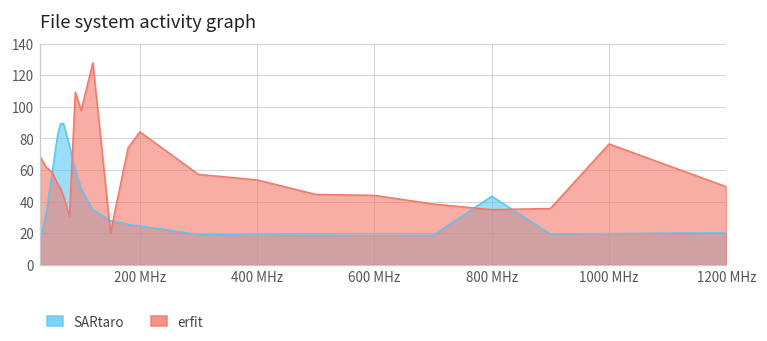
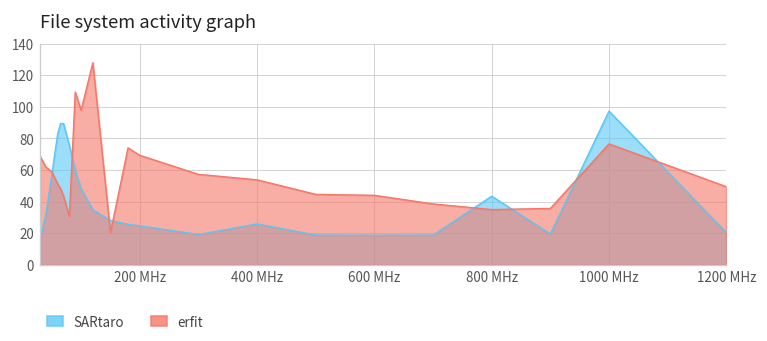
erfit, 200 MHz: 84 -> 69
SARtaro, 400 MHz: 19 -> 26
SARtaro, 1000 MHz: 20 -> 97
